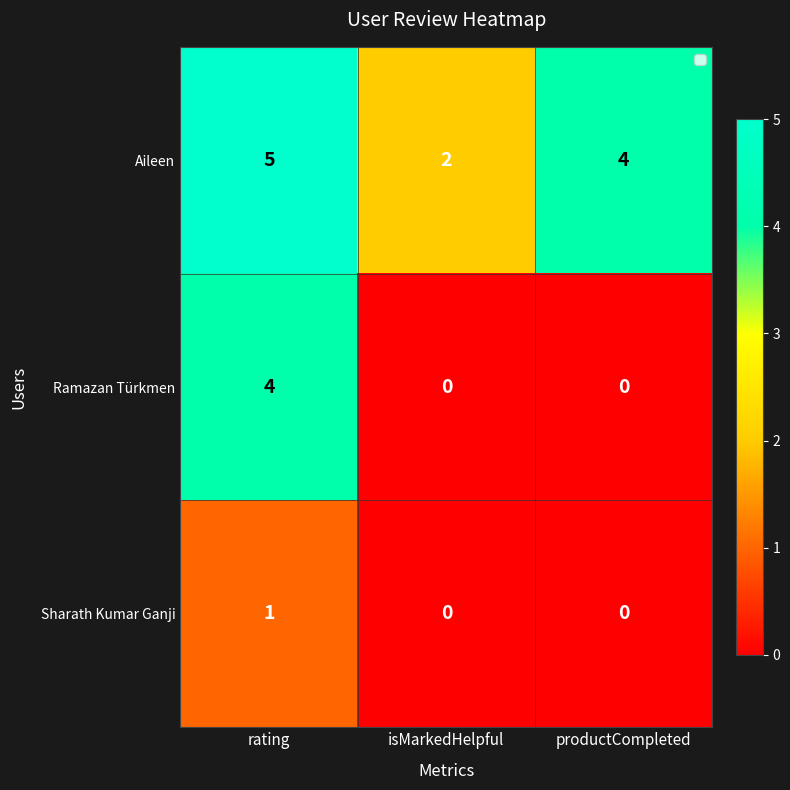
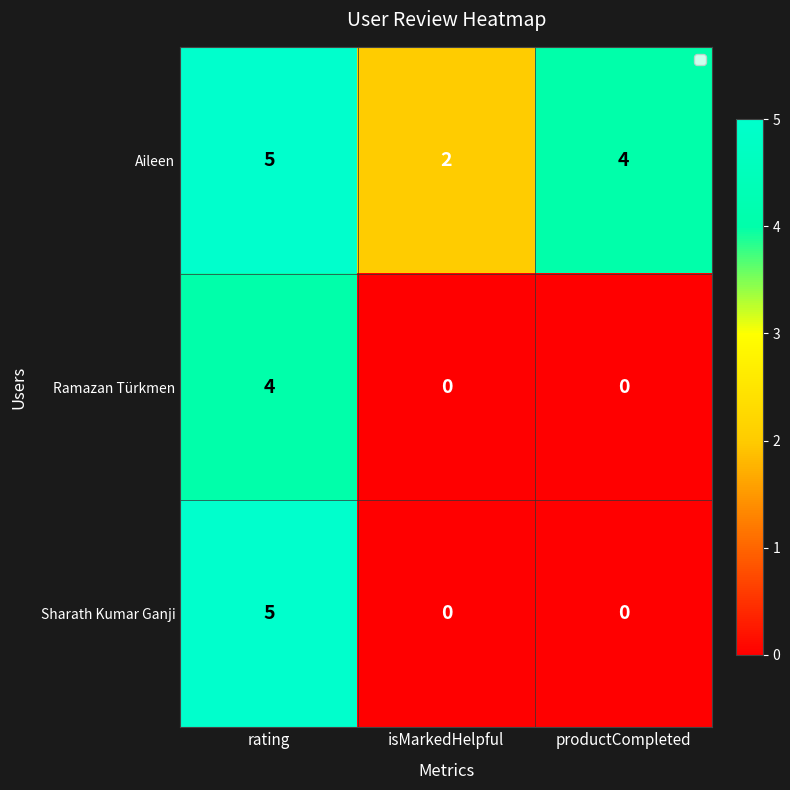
Sharath Kumar Ganji, rating: 1 -> 5
